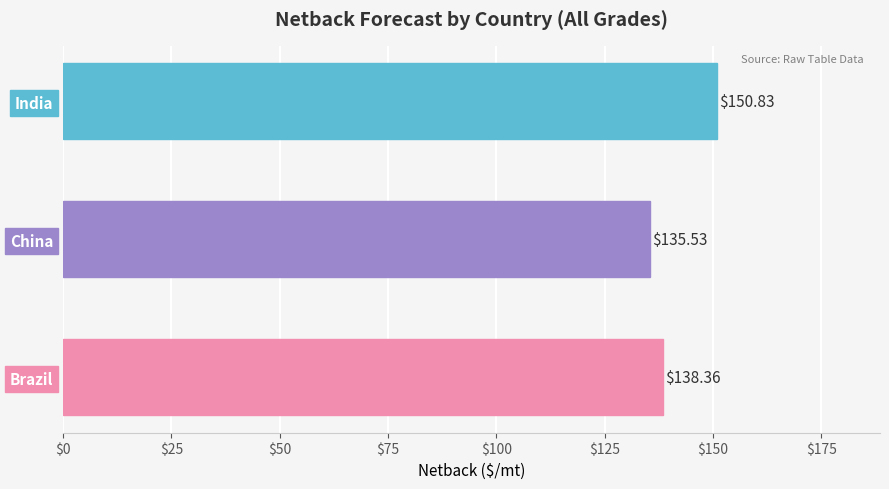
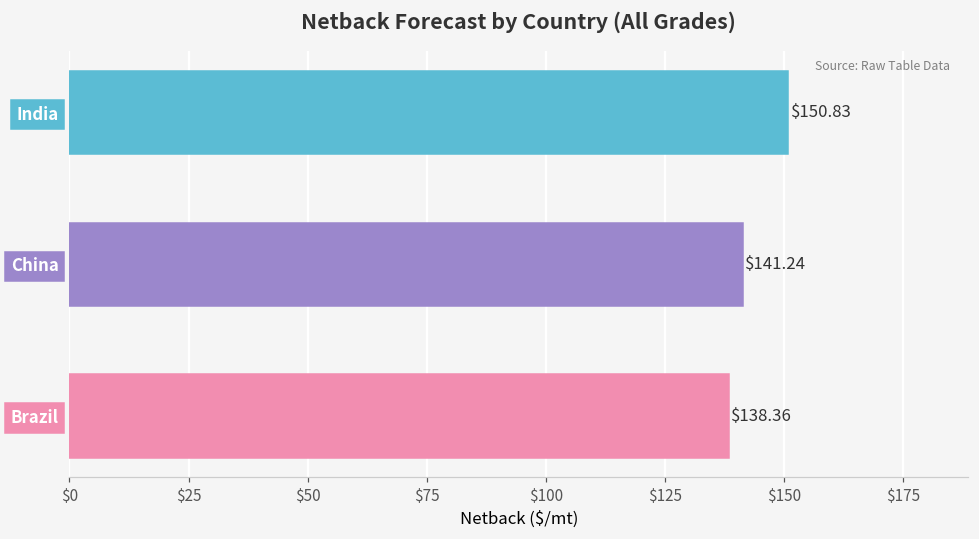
China: $135.53 -> $141.24
